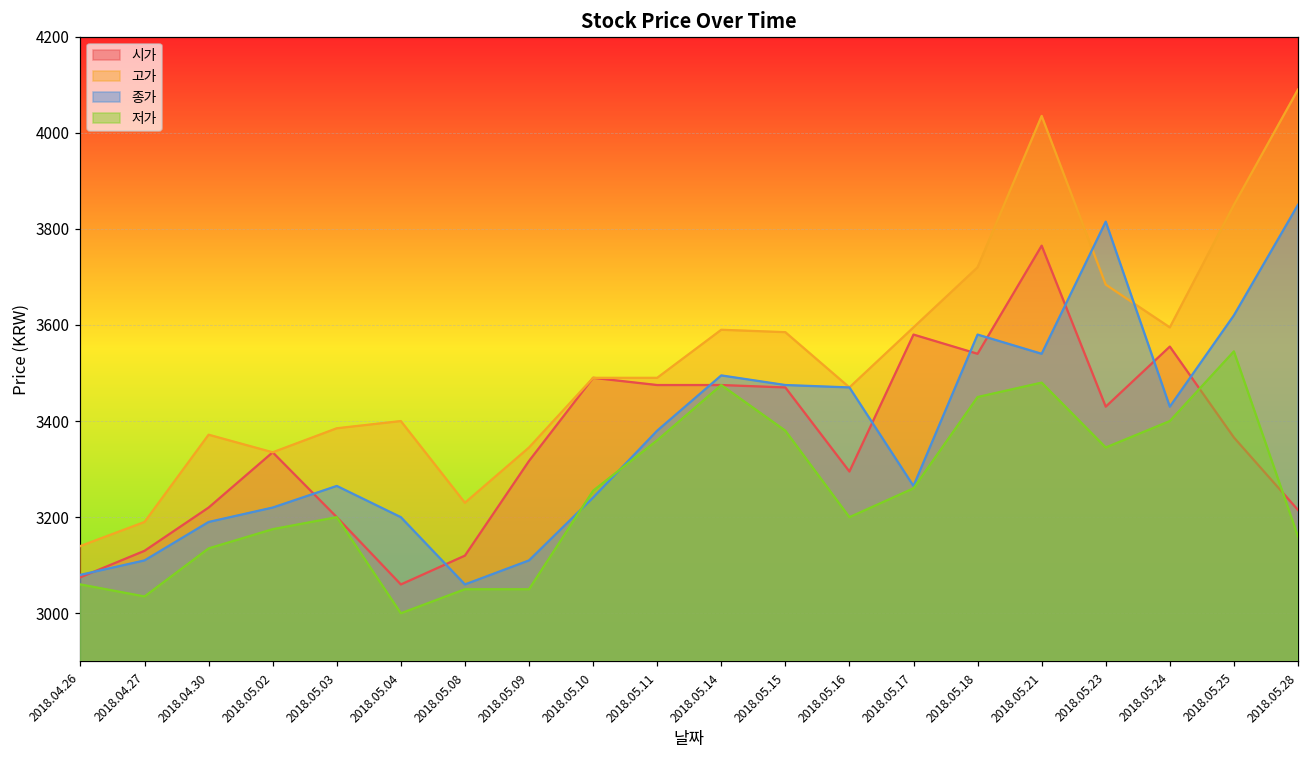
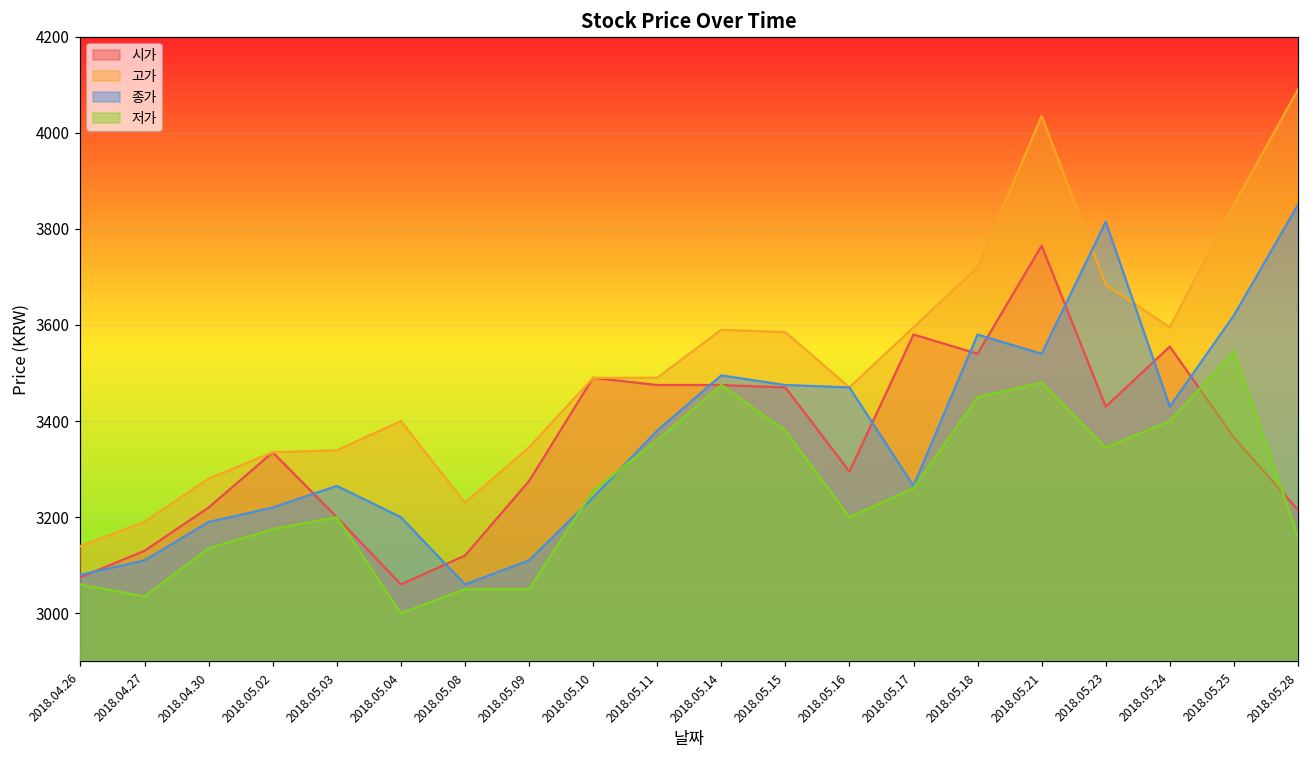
고가, 2018.04.30: 3370 -> 3280
고가, 2018.05.03: 3390 -> 3340
시가, 2018.05.09: 3320 -> 3280
